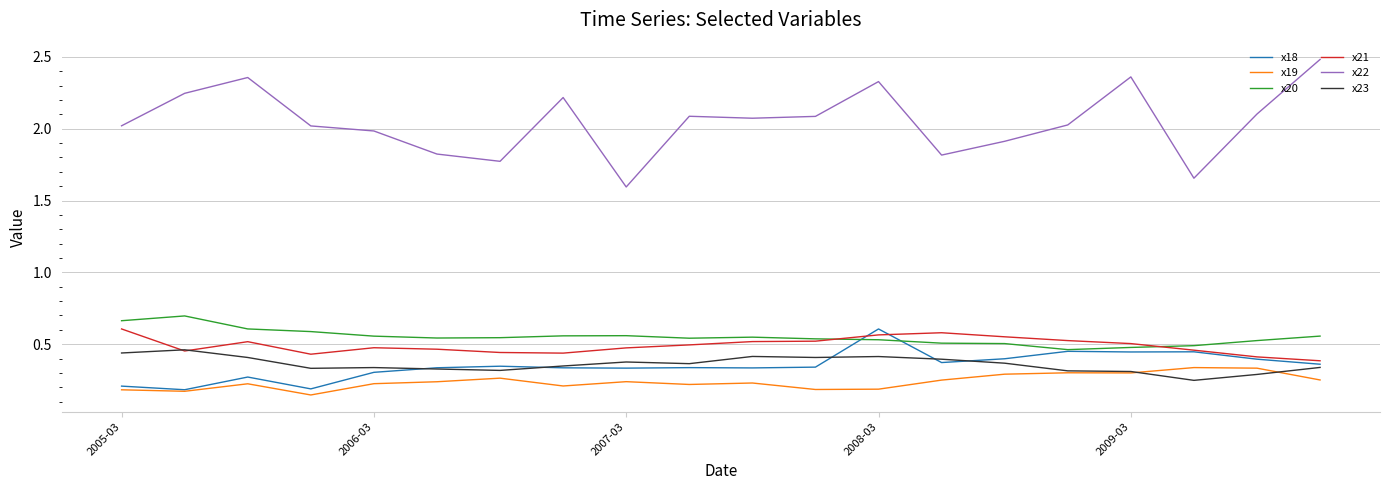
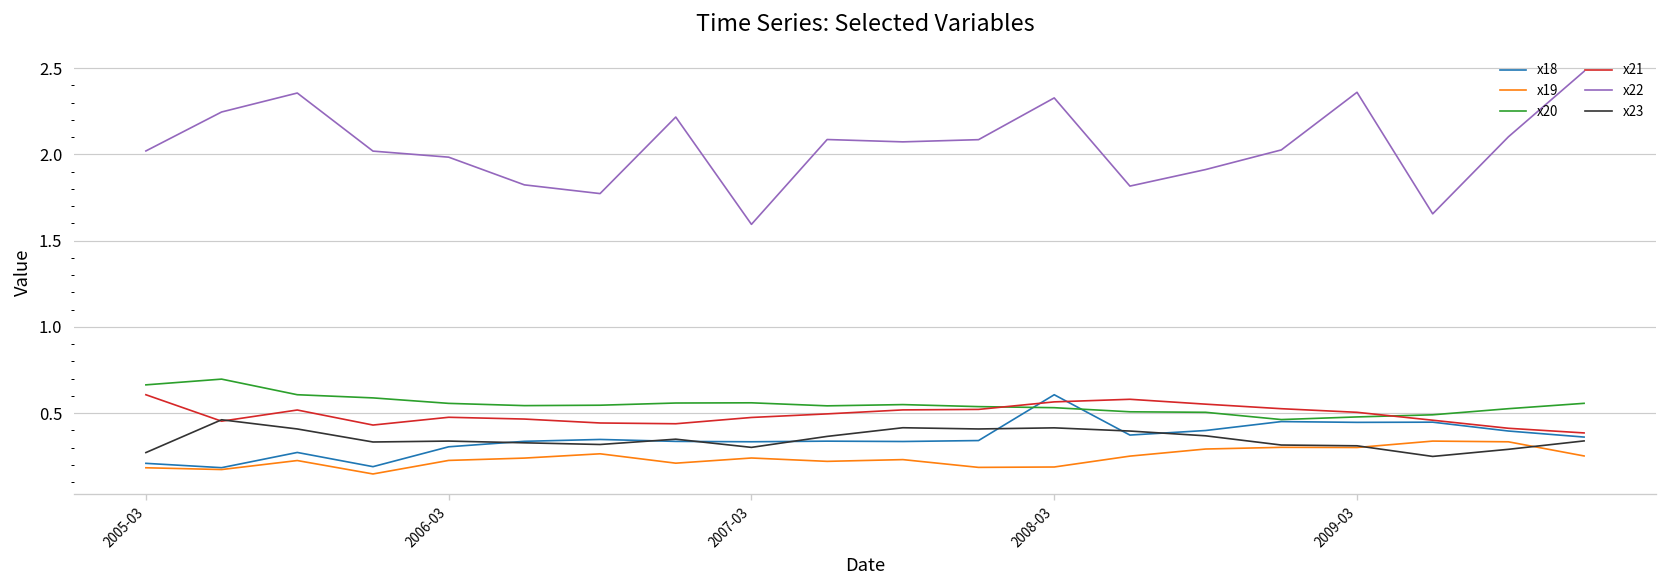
x23, 2005-03: 0.44 -> 0.27
x23, 2007-03: 0.38 -> 0.30
